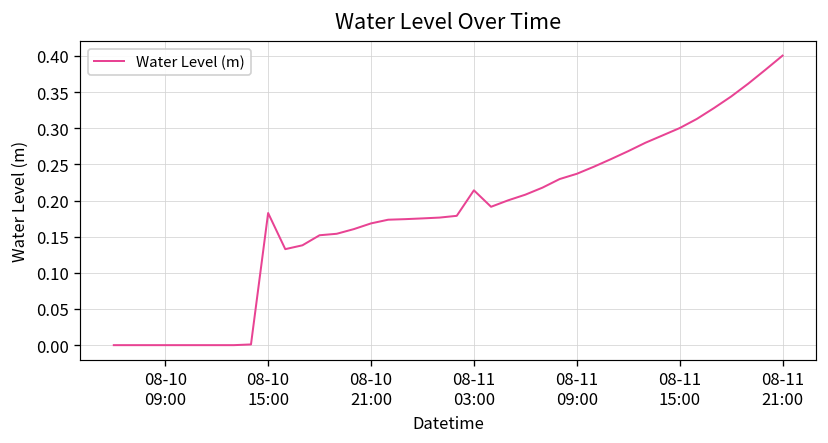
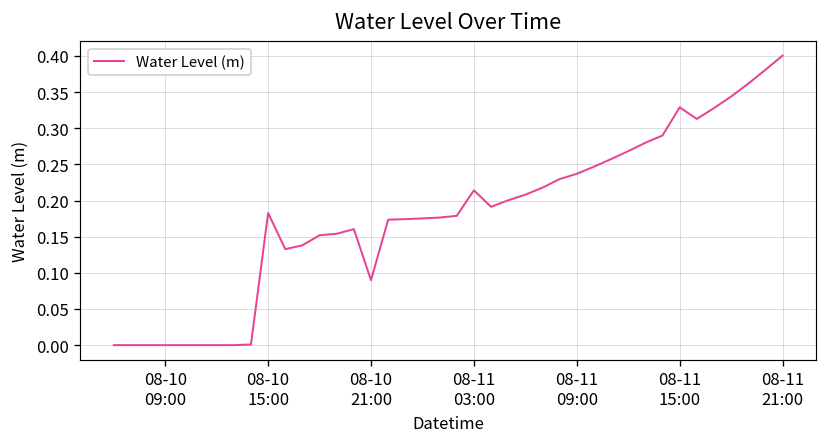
08-10 21:00: 0.17 -> 0.09
08-11 15:00: 0.30 -> 0.33
